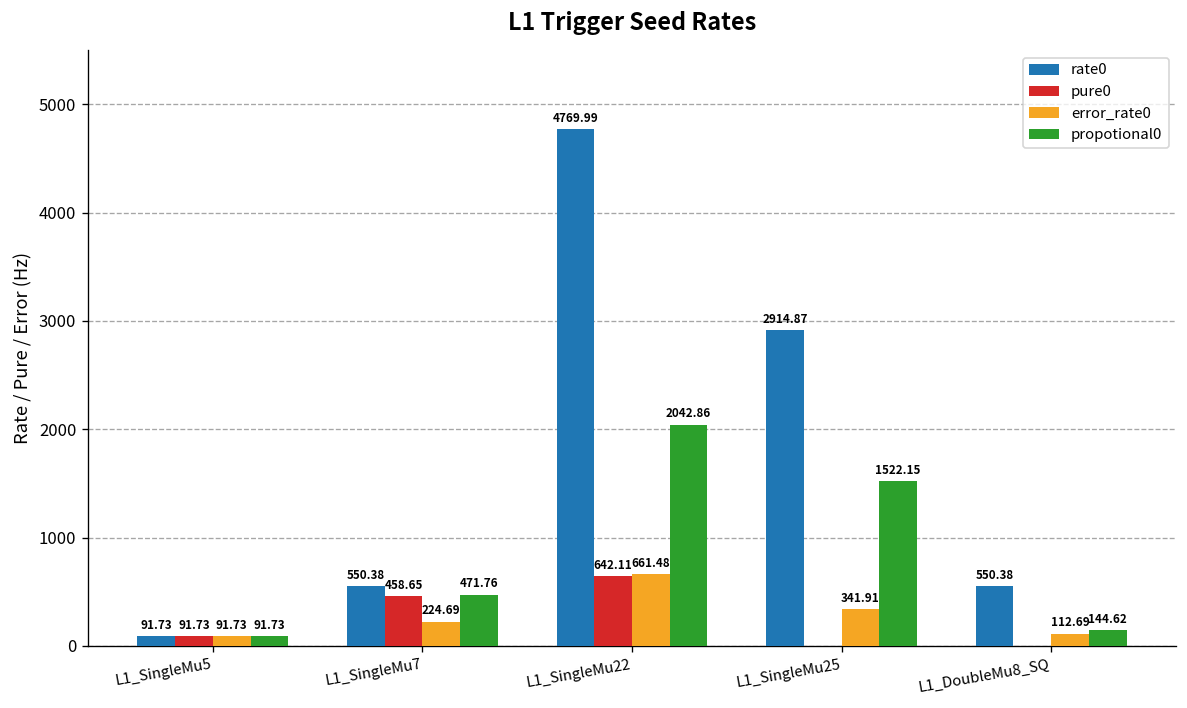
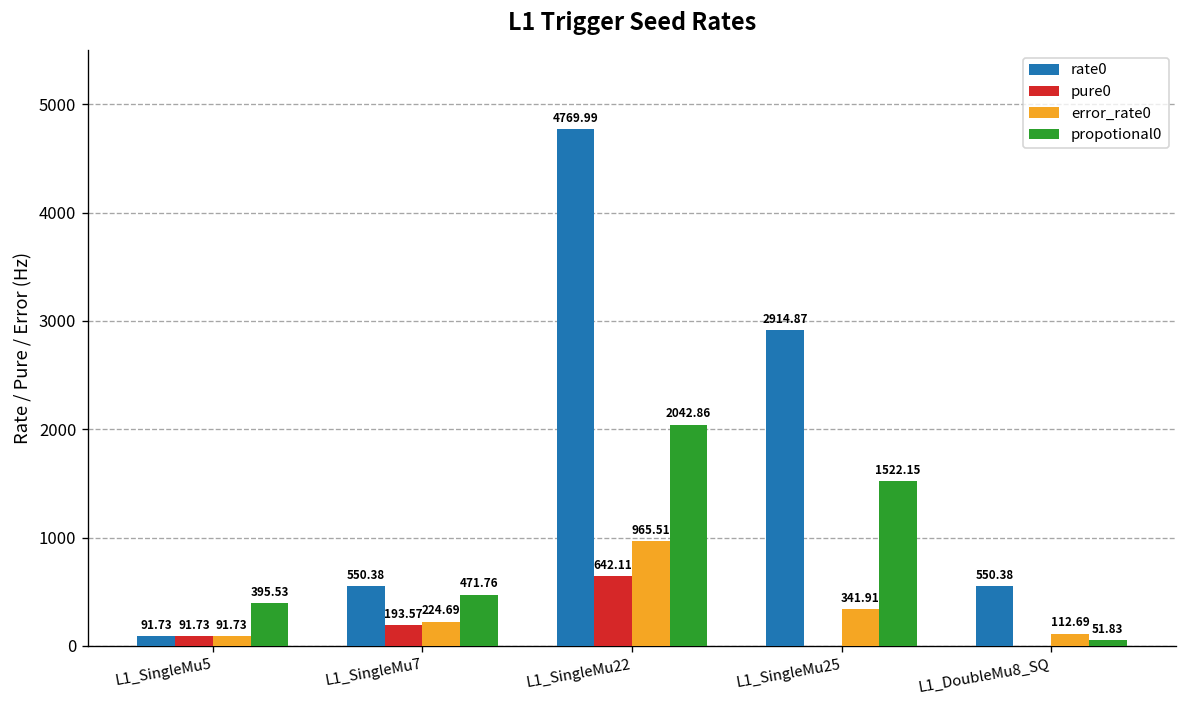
propotional0, L1_SingleMu5: 91.73 -> 395.53
pure0, L1_SingleMu7: 458.65 -> 193.57
error_rate0, L1_SingleMu22: 661.48 -> 965.51
propotional0, L1_DoubleMu8_SQ: 144.62 -> 51.83
